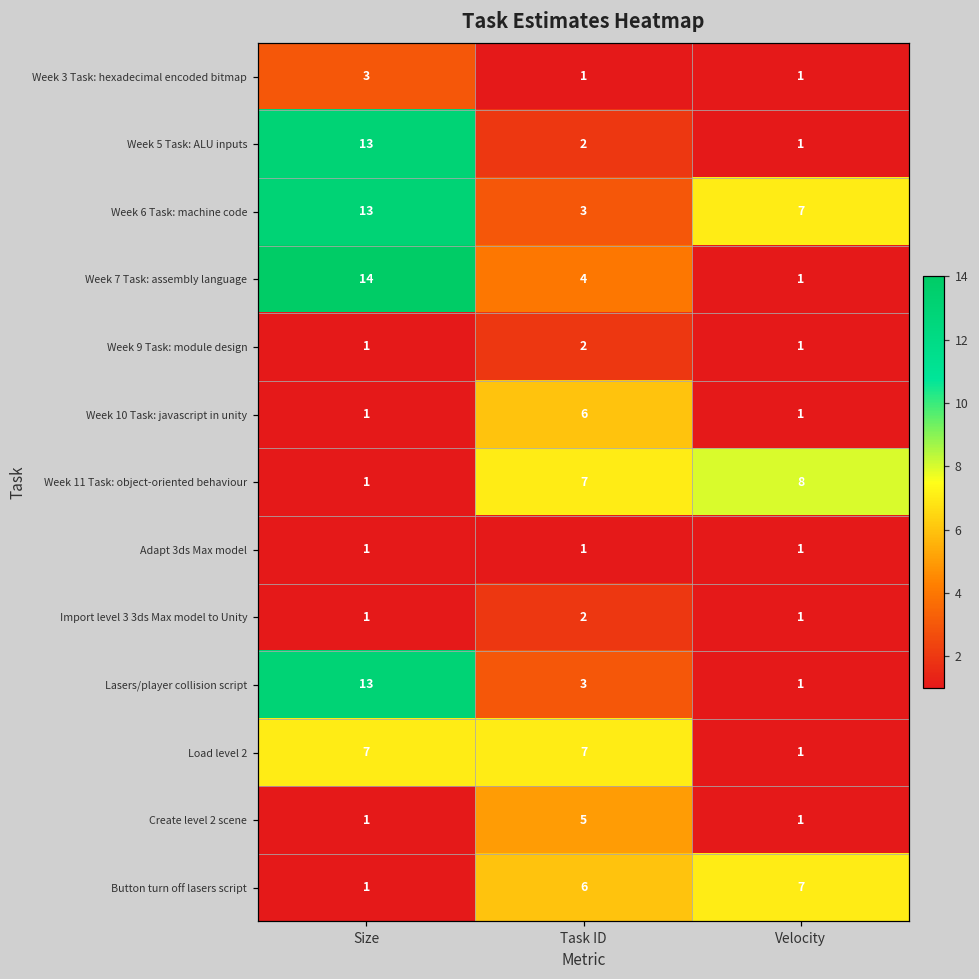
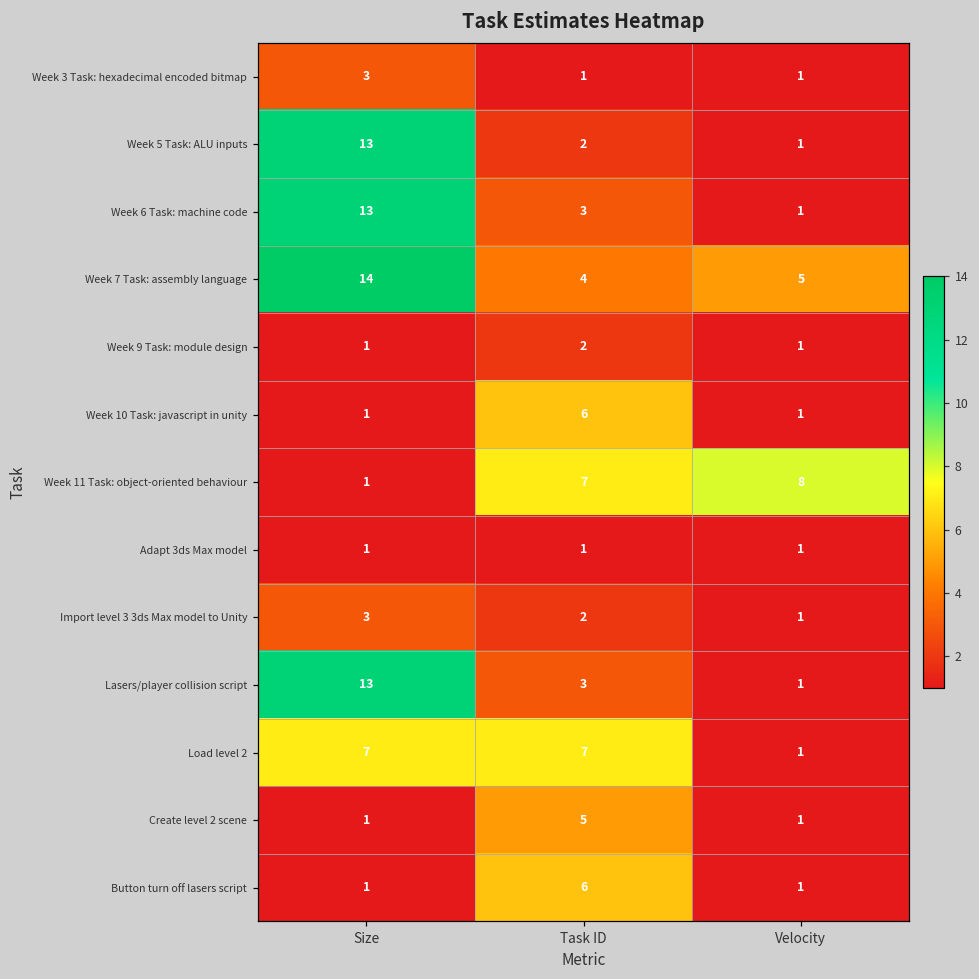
Week 6 Task: machine code, Velocity: 7 -> 1
Week 7 Task: assembly language, Velocity: 1 -> 5
Import level 3 3ds Max model to Unity, Size: 1 -> 3
Button turn off lasers script, Velocity: 7 -> 1
